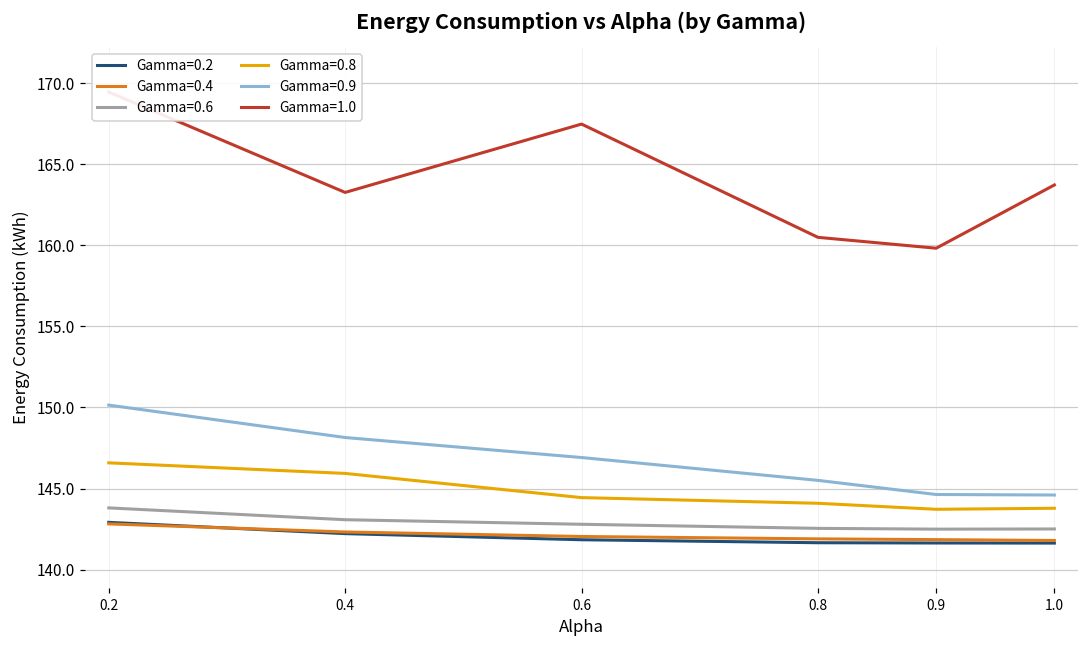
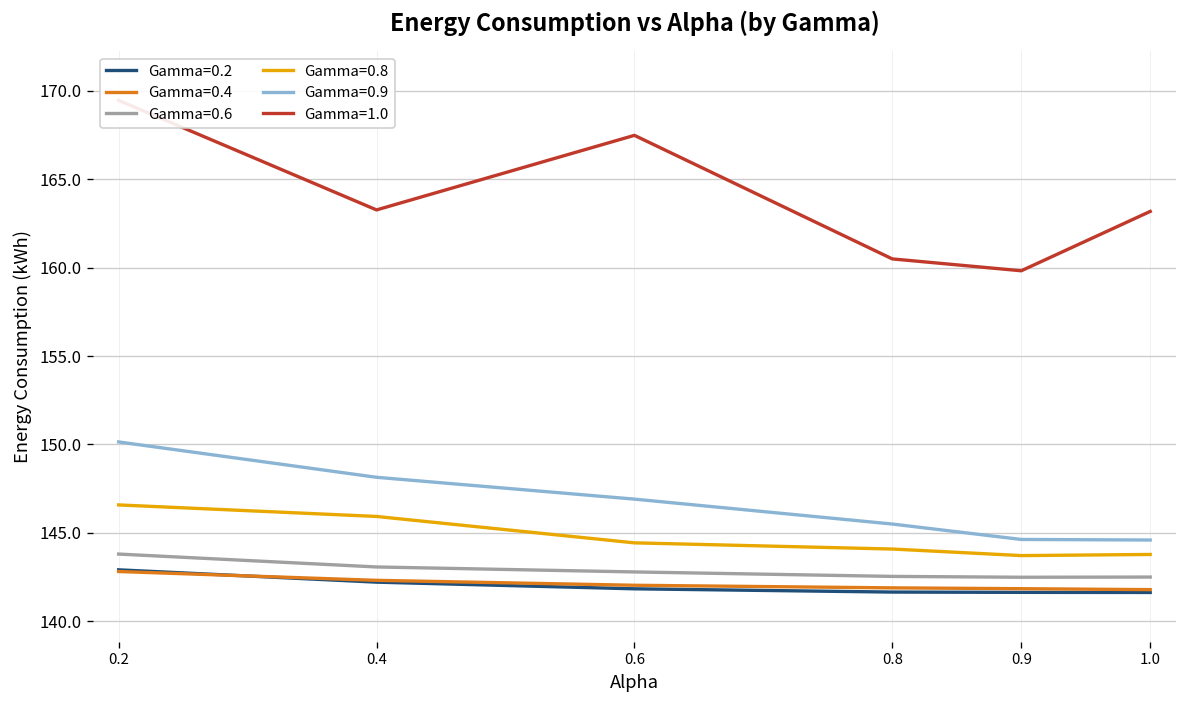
Gamma=1.0, 1.0: 163.7 -> 163.2
